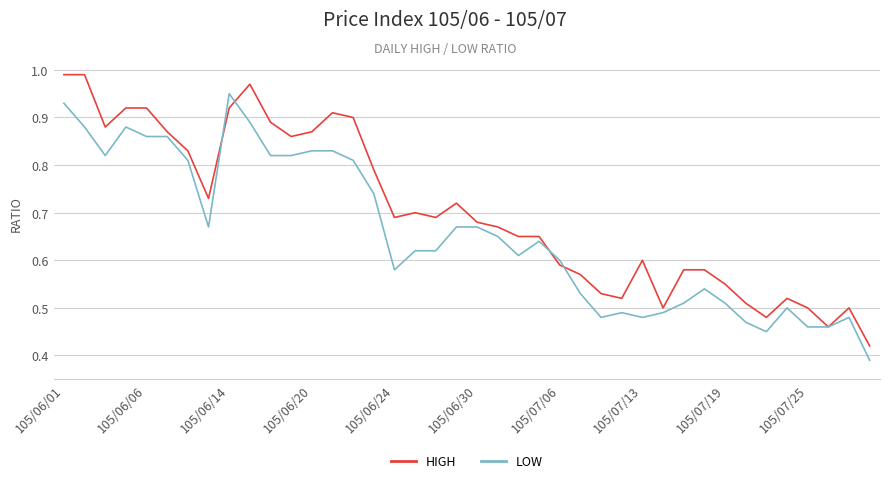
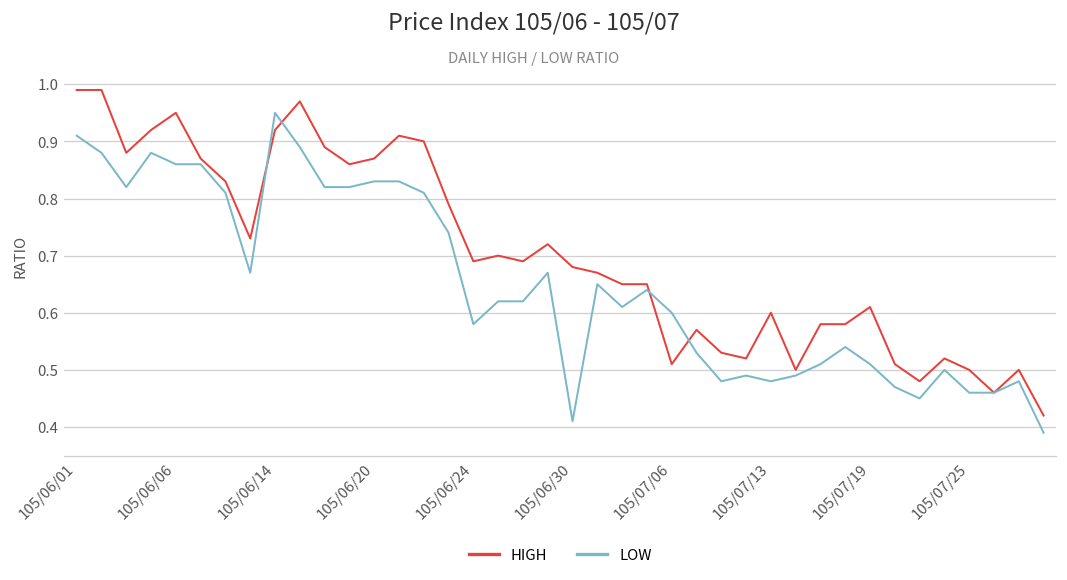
LOW, 105/06/01: 0.93 -> 0.91
HIGH, 105/06/06: 0.92 -> 0.95
LOW, 105/06/30: 0.67 -> 0.41
HIGH, 105/07/06: 0.59 -> 0.51
HIGH, 105/07/19: 0.55 -> 0.61
